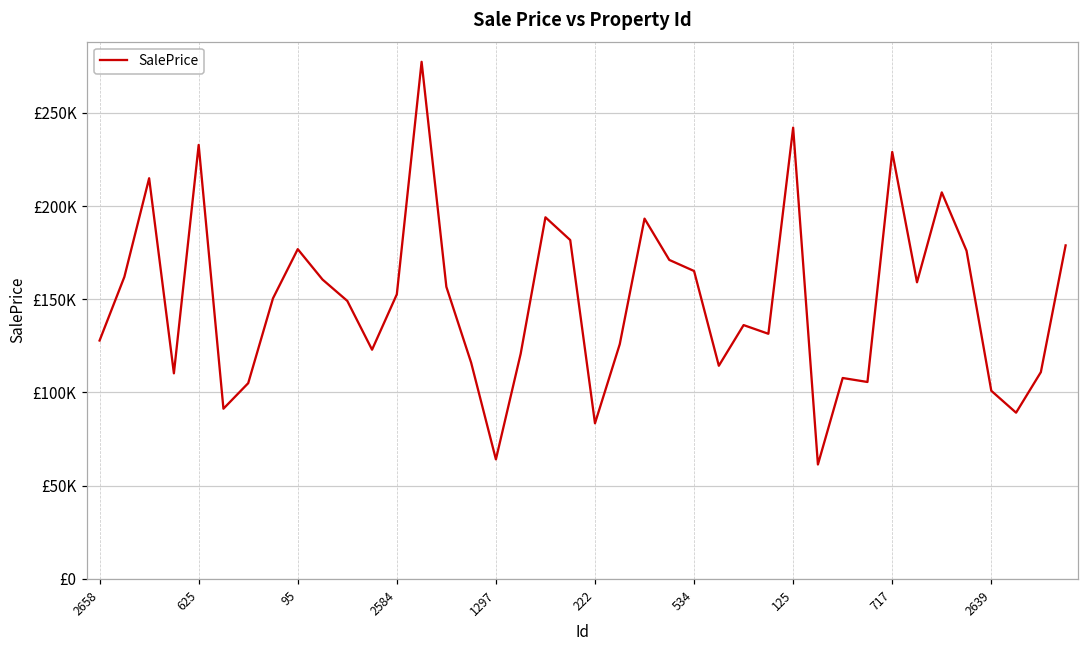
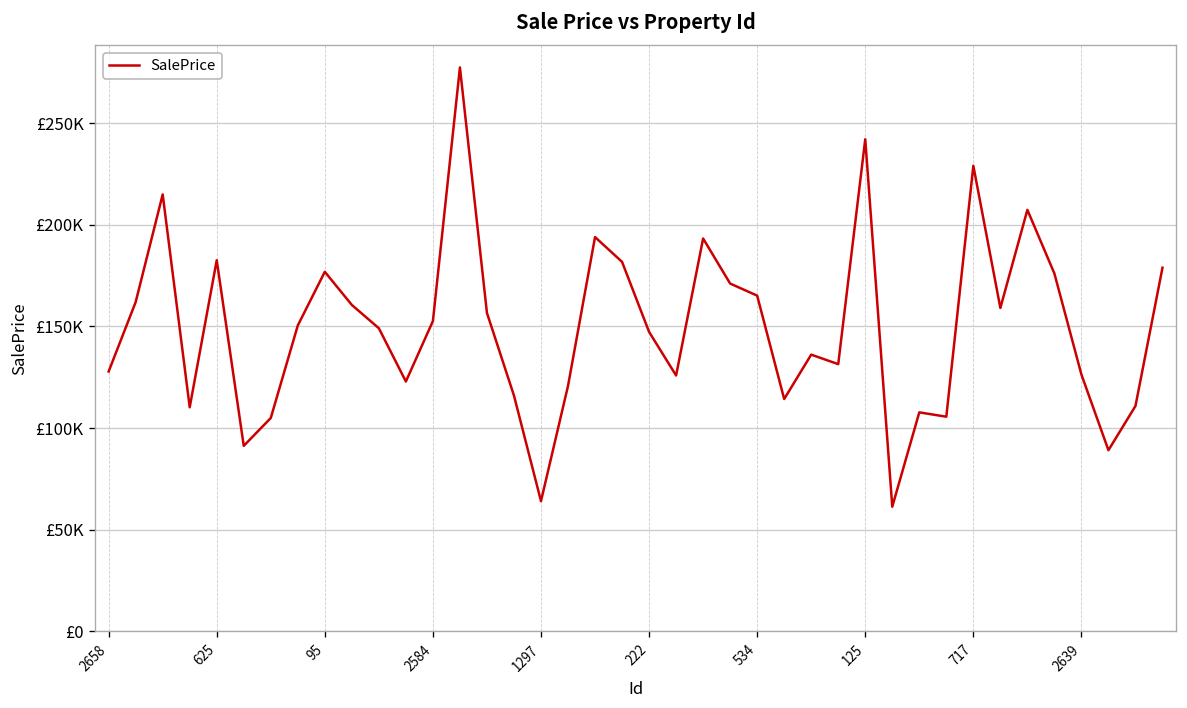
625: £233000 -> £183000
222: £83000 -> £147000
2639: £101000 -> £126000
